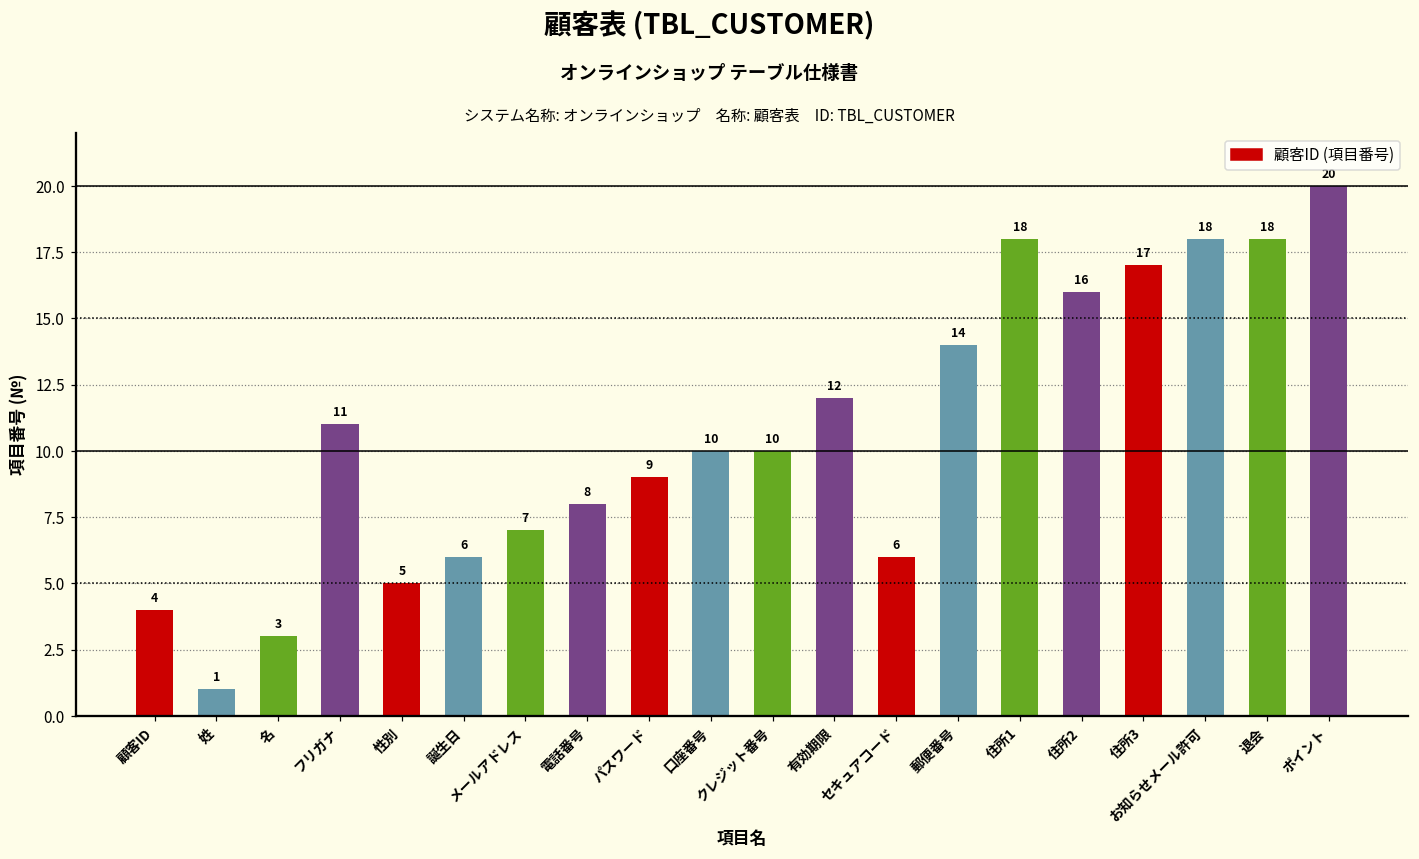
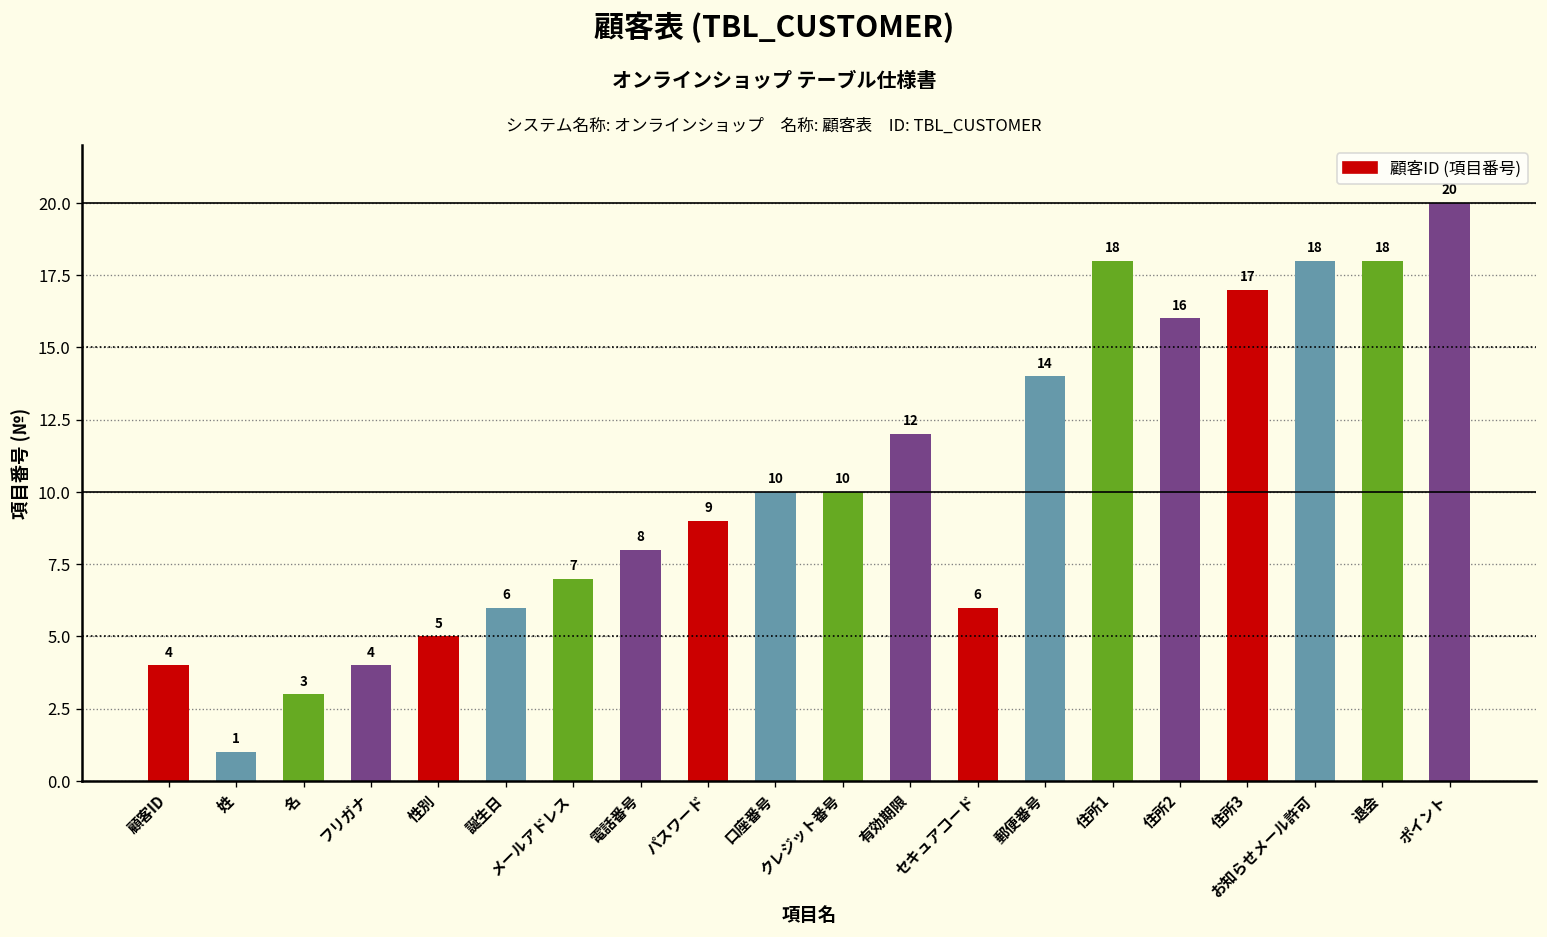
フリガナ: 11 -> 4
